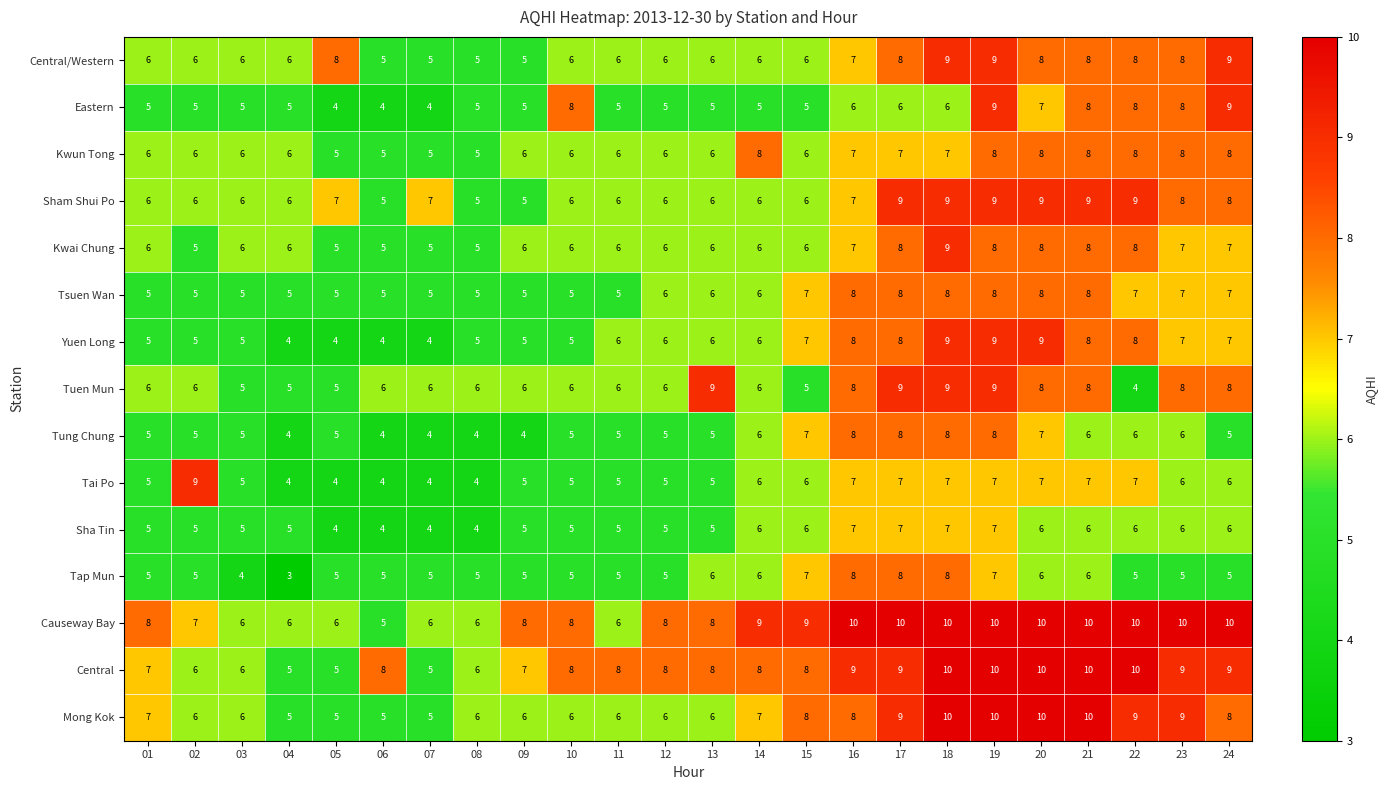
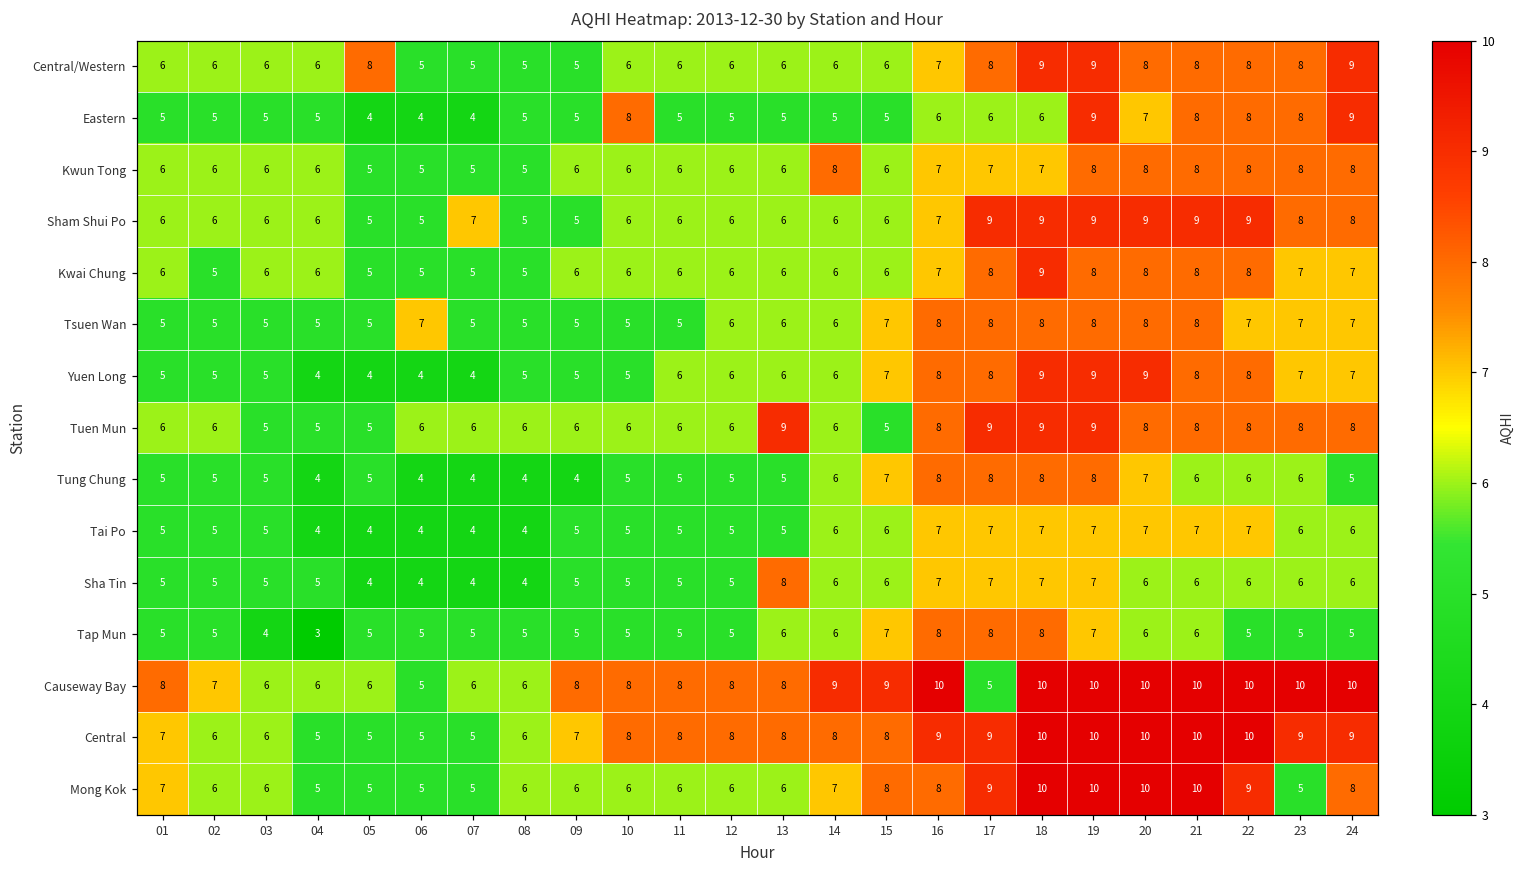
Sham Shui Po, 05: 7 -> 5
Tsuen Wan, 06: 5 -> 7
Tuen Mun, 22: 4 -> 8
Tai Po, 02: 9 -> 5
Sha Tin, 13: 5 -> 8
Causeway Bay, 11: 6 -> 8
Causeway Bay, 17: 10 -> 5
Central, 06: 8 -> 5
Mong Kok, 23: 9 -> 5
